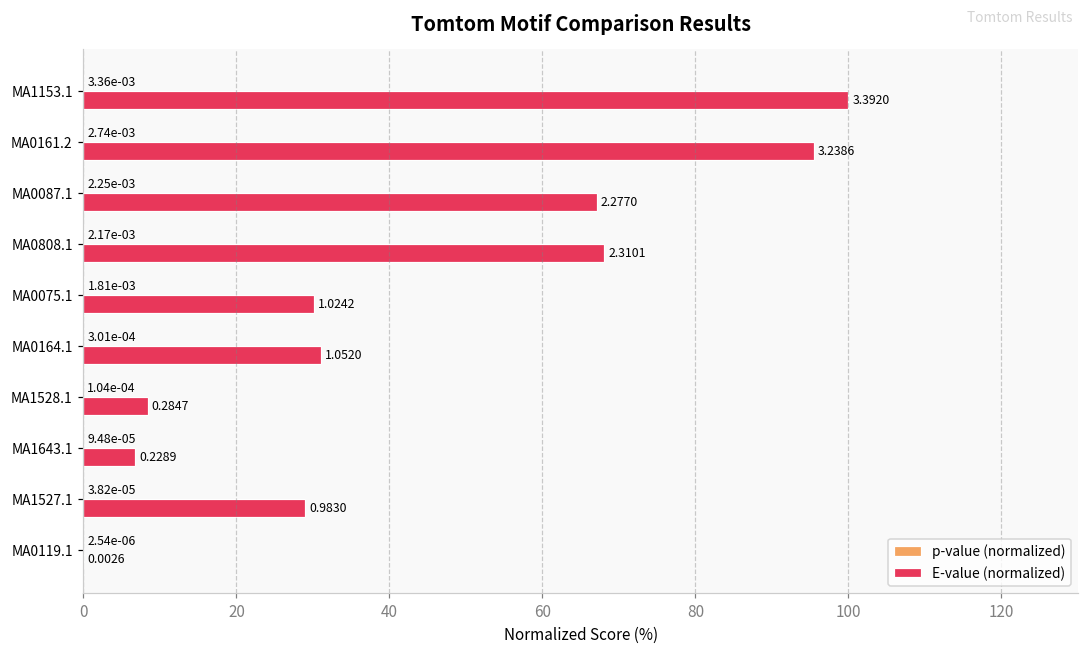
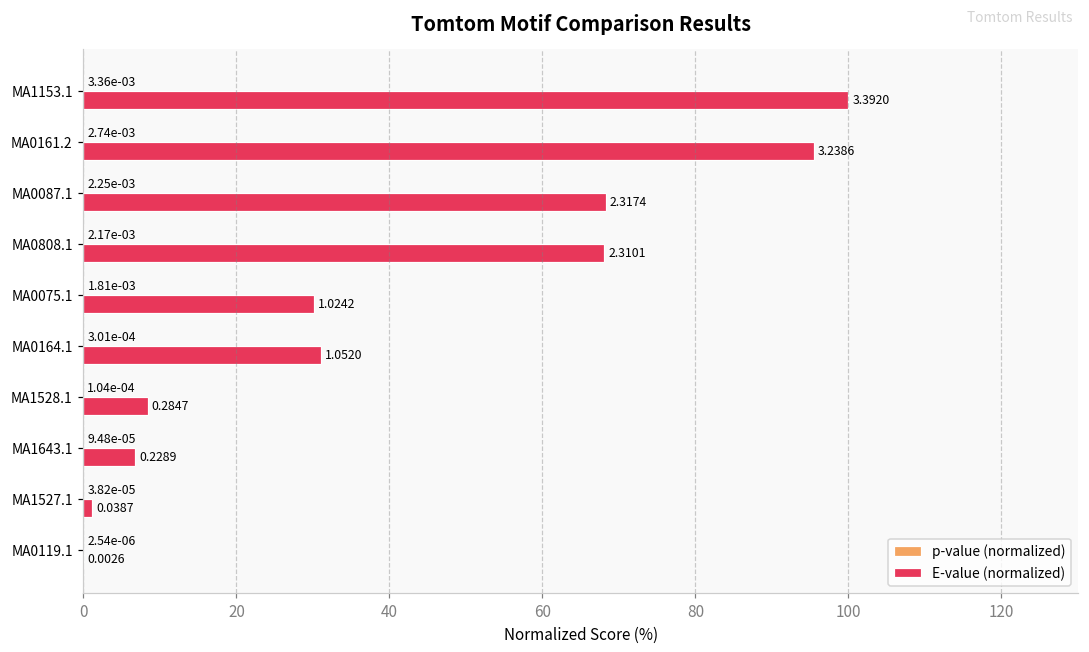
E-value (normalized), MA0087.1: 2.2770 -> 2.3174
E-value (normalized), MA1527.1: 0.9830 -> 0.0387
